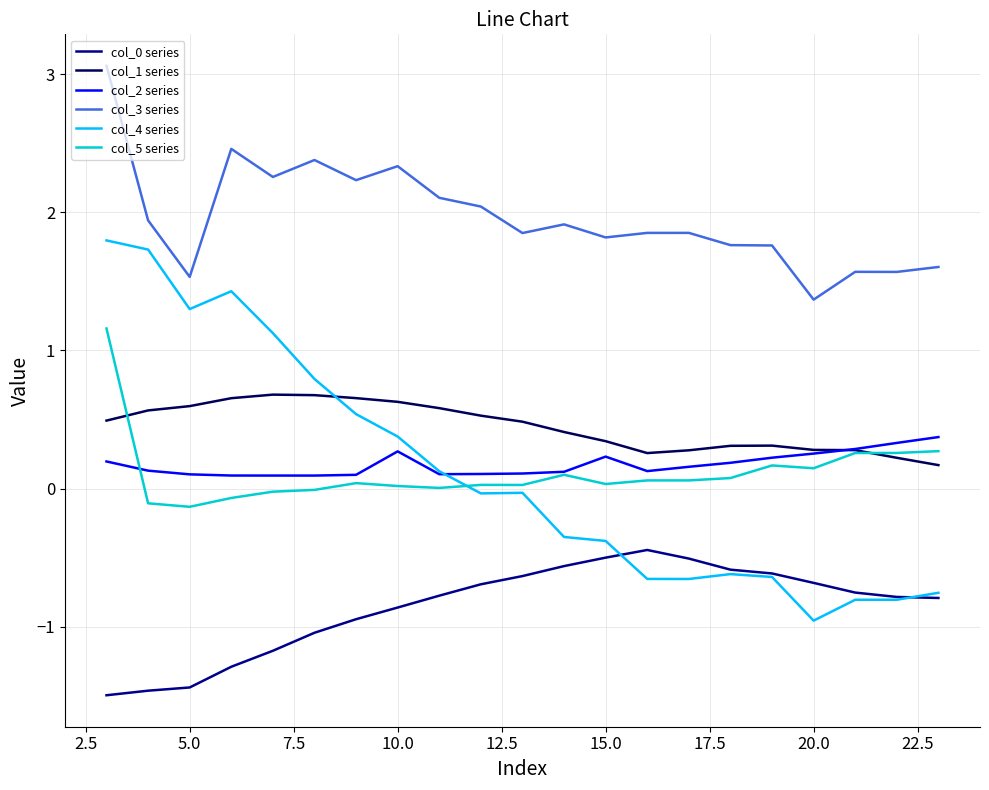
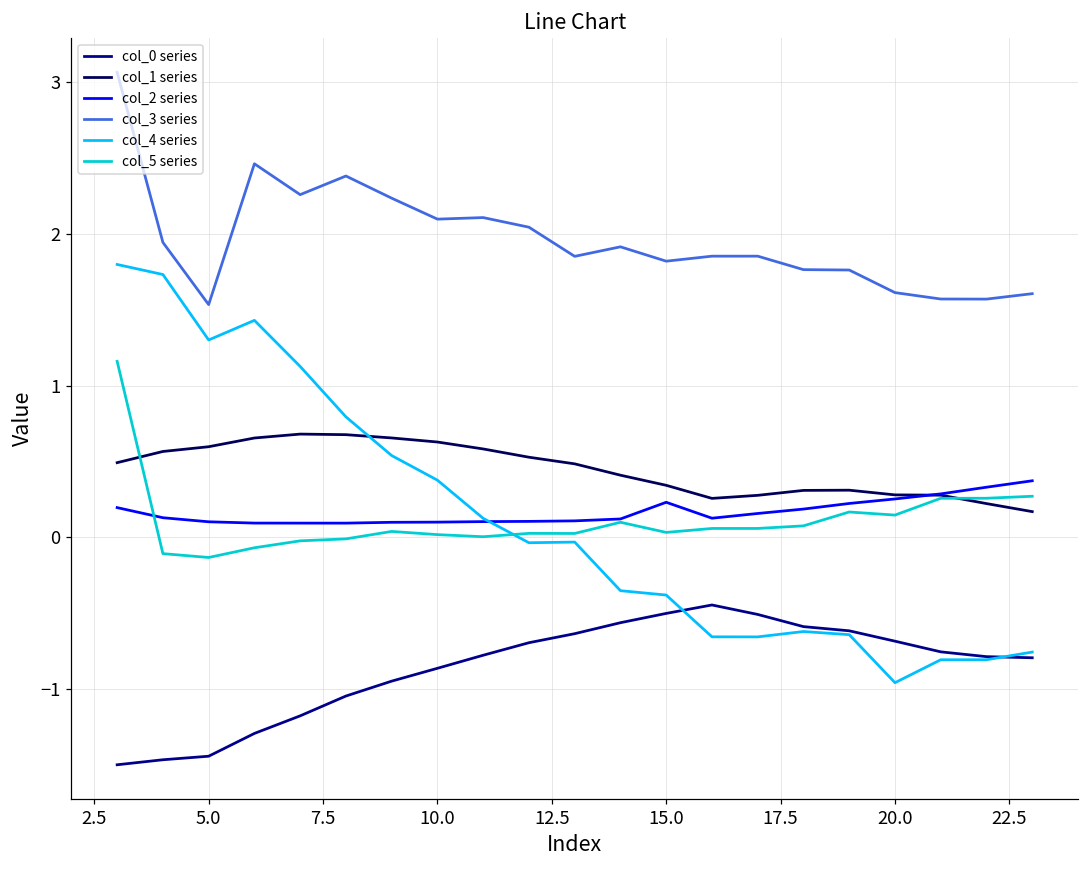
col_2 series, 10.0: 0.27 -> 0.10
col_3 series, 10.0: 2.33 -> 2.10
col_3 series, 20.0: 1.37 -> 1.61
